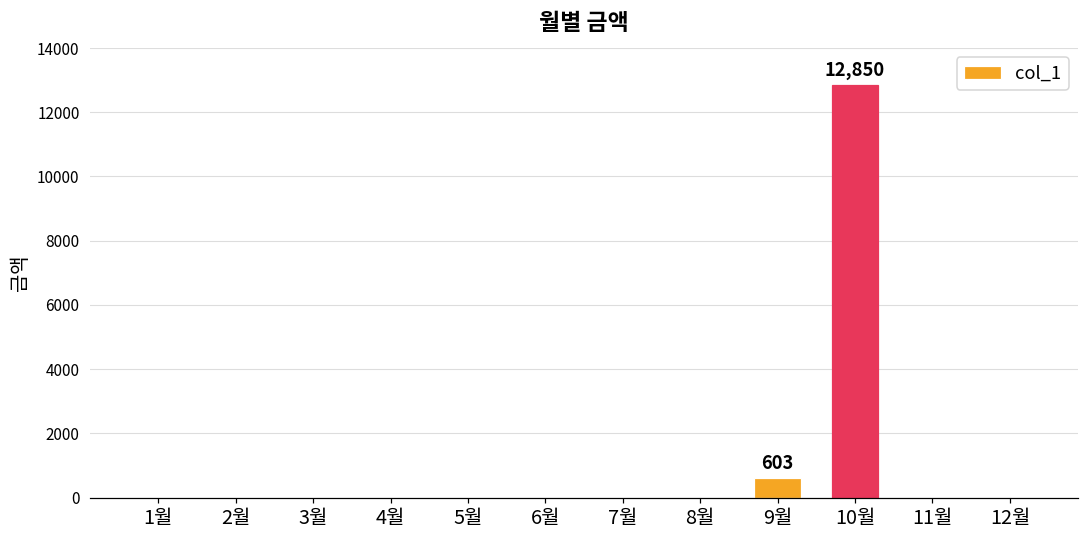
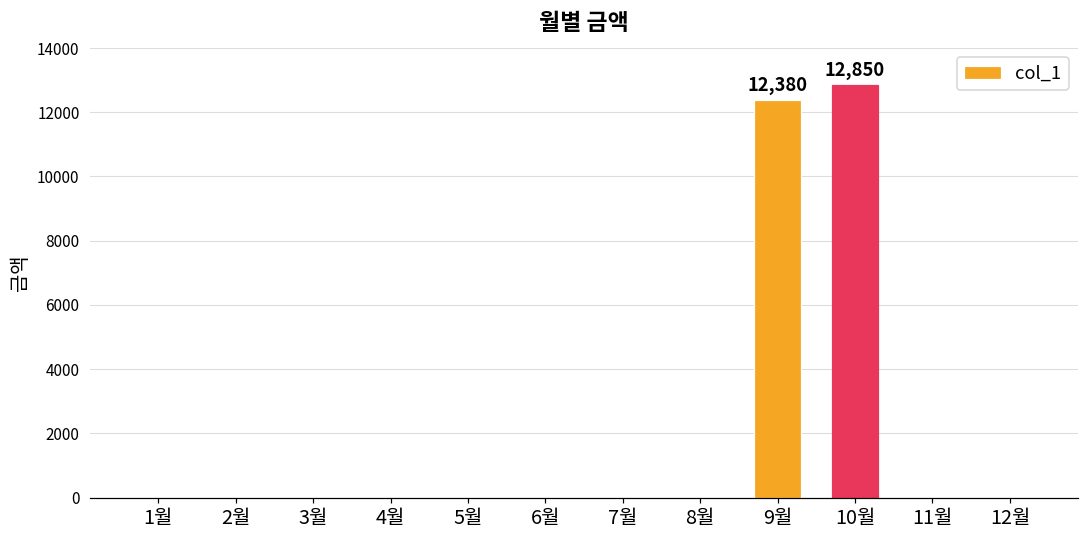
9월: 603 -> 12,380
